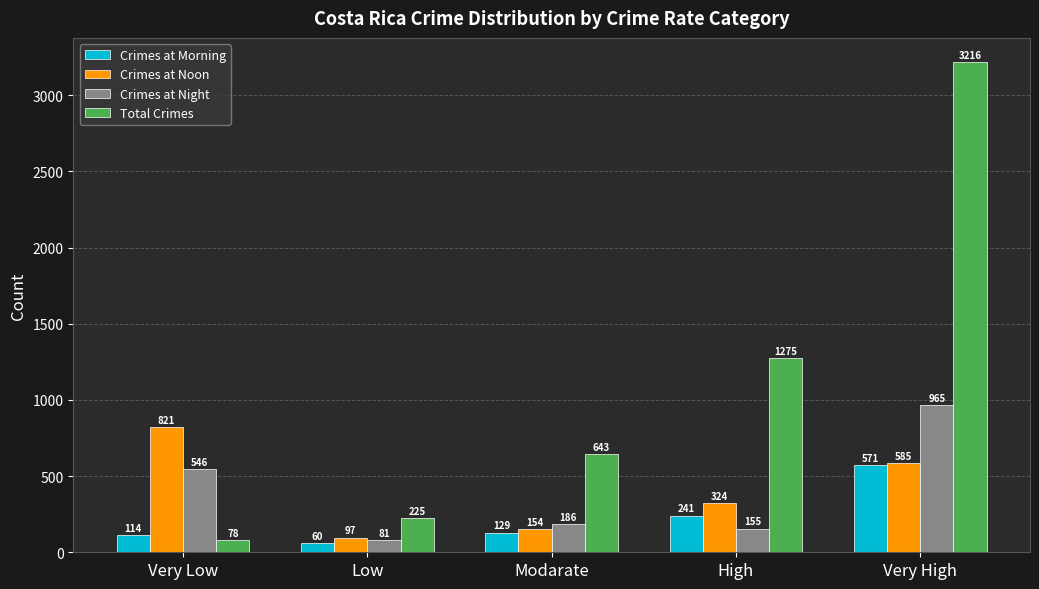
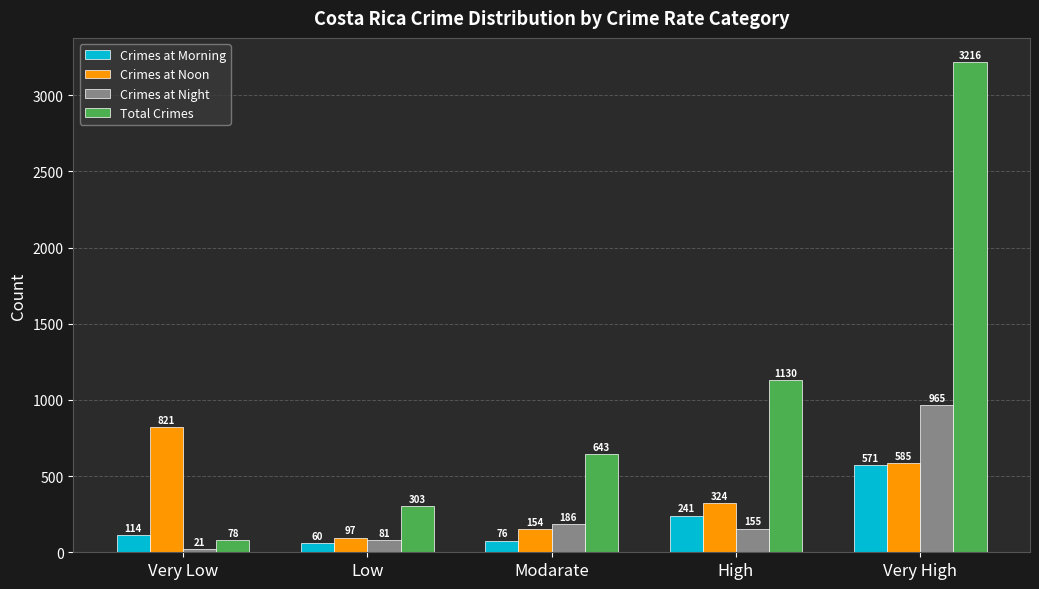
Crimes at Night, Very Low: 546 -> 21
Total Crimes, Low: 225 -> 303
Crimes at Morning, Modarate: 129 -> 76
Total Crimes, High: 1275 -> 1130
